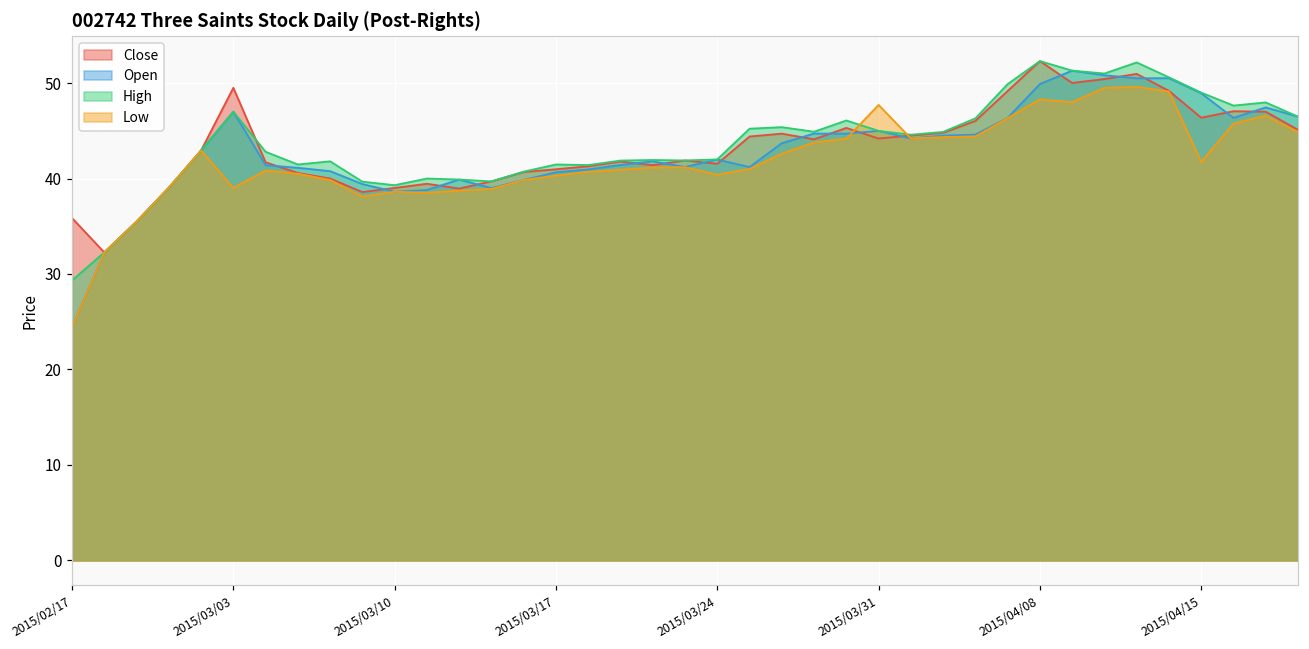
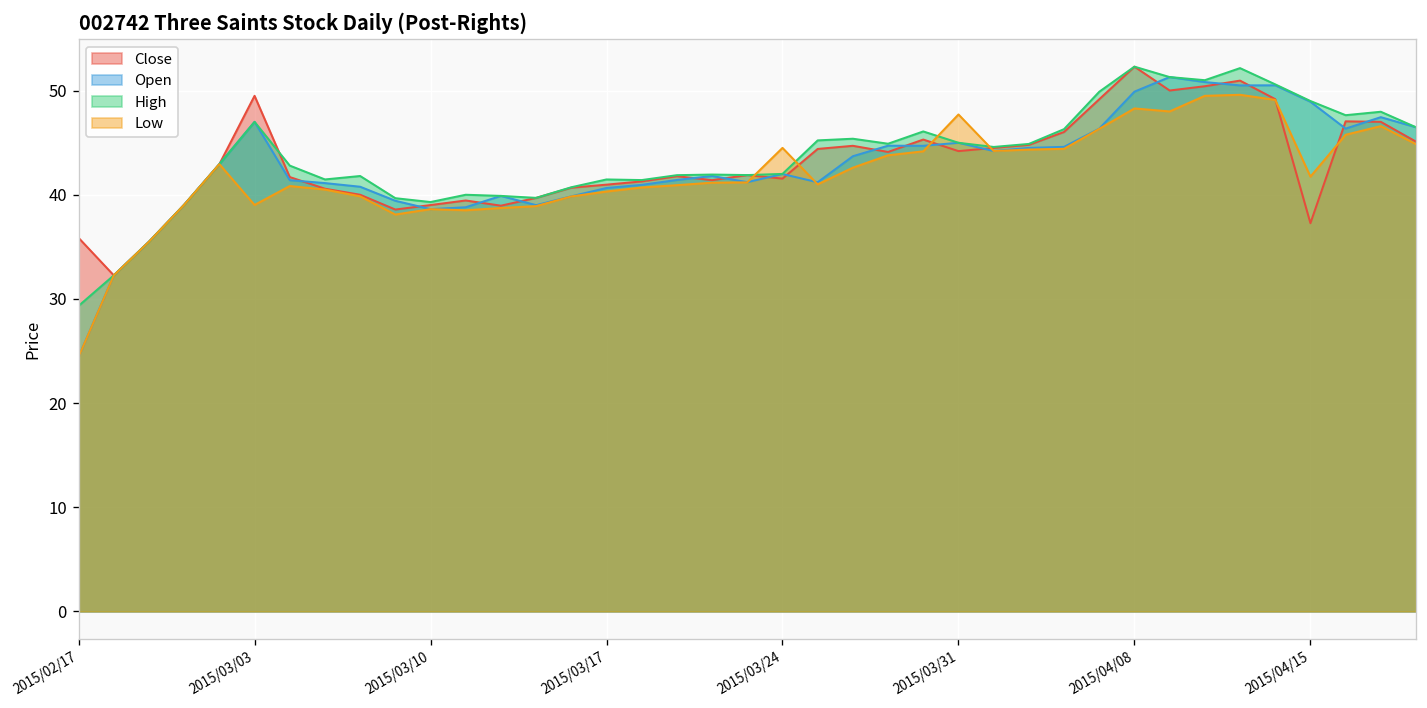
Low, 2015/03/24: 40 -> 45
Close, 2015/04/15: 46 -> 37
